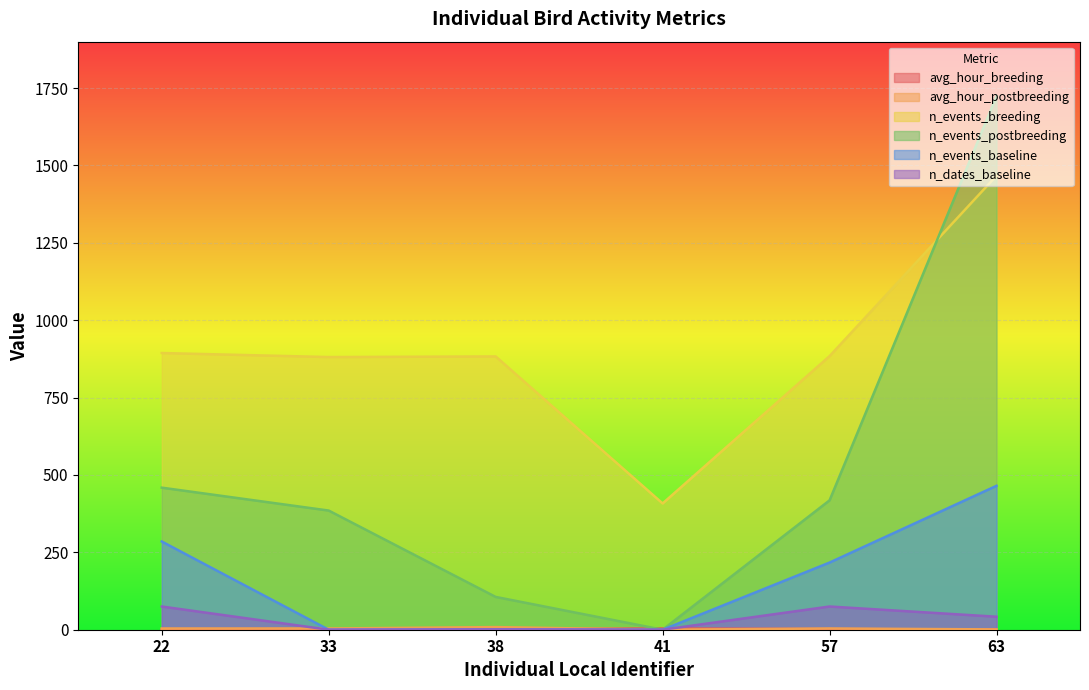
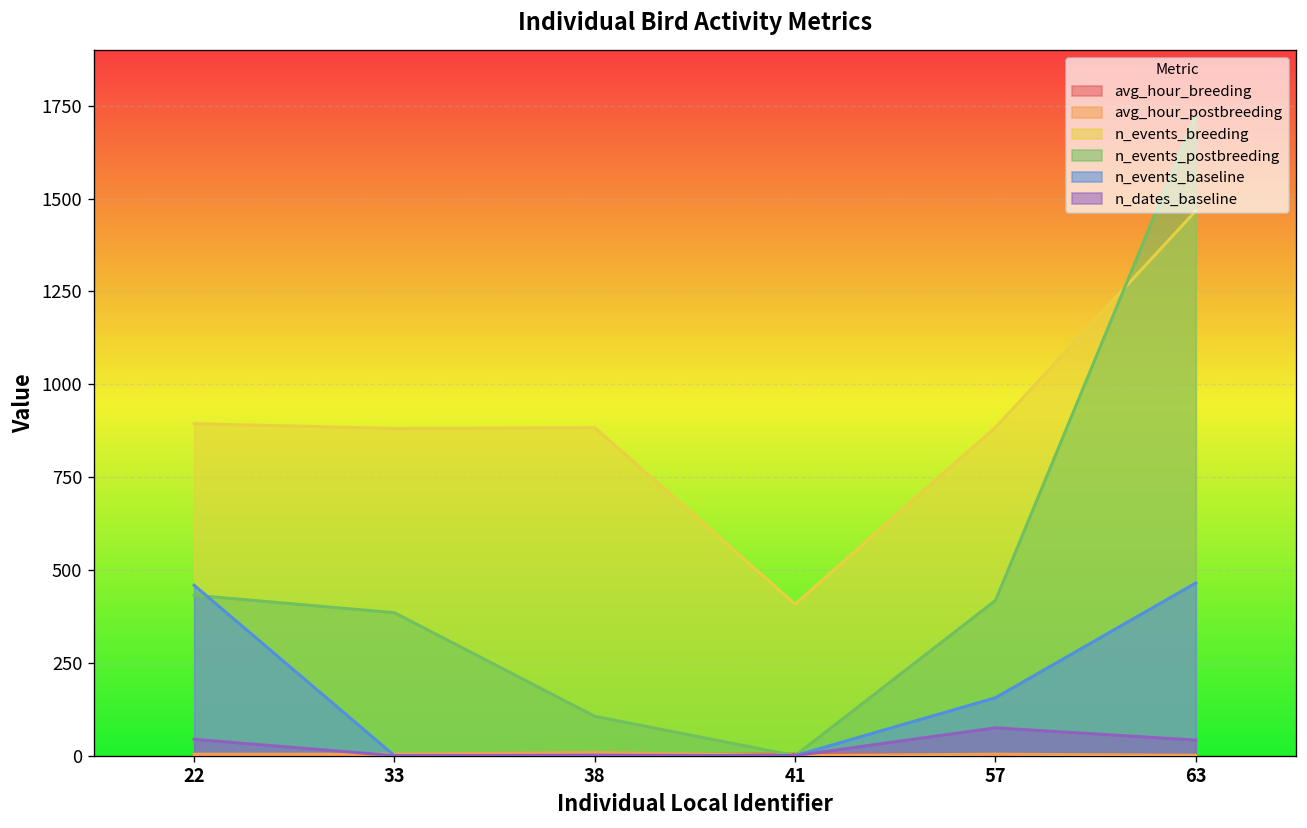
n_events_postbreeding, 22: 460 -> 430
n_events_baseline, 22: 290 -> 460
n_dates_baseline, 22: 80 -> 40
n_events_baseline, 57: 220 -> 160
